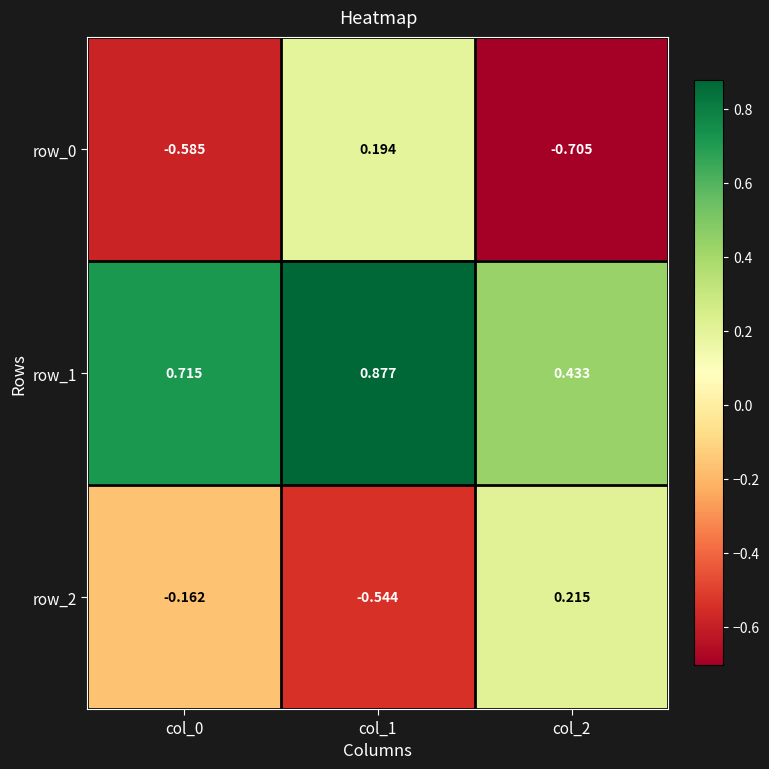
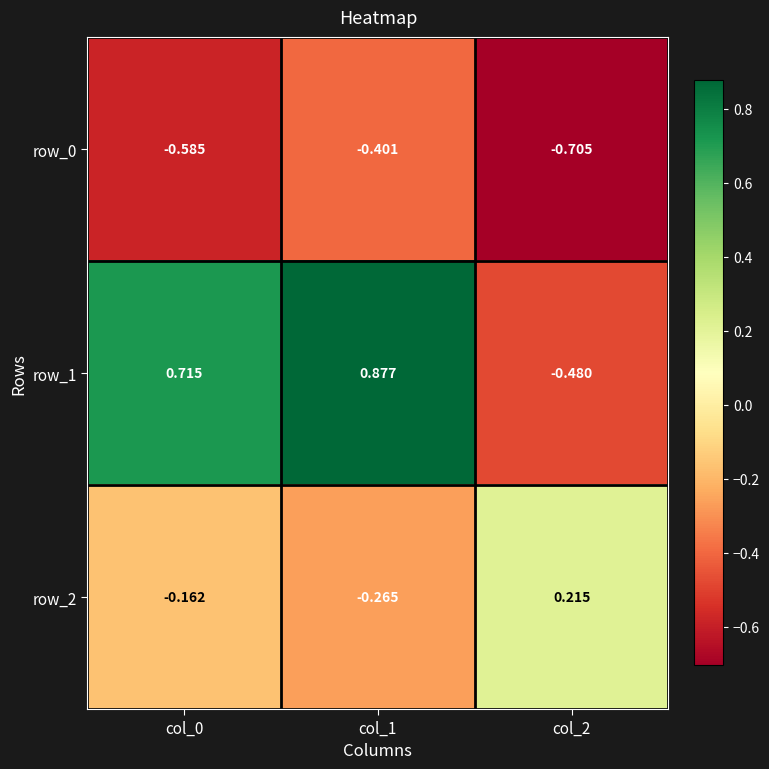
row_0, col_1: 0.194 -> -0.401
row_1, col_2: 0.433 -> -0.480
row_2, col_1: -0.544 -> -0.265
